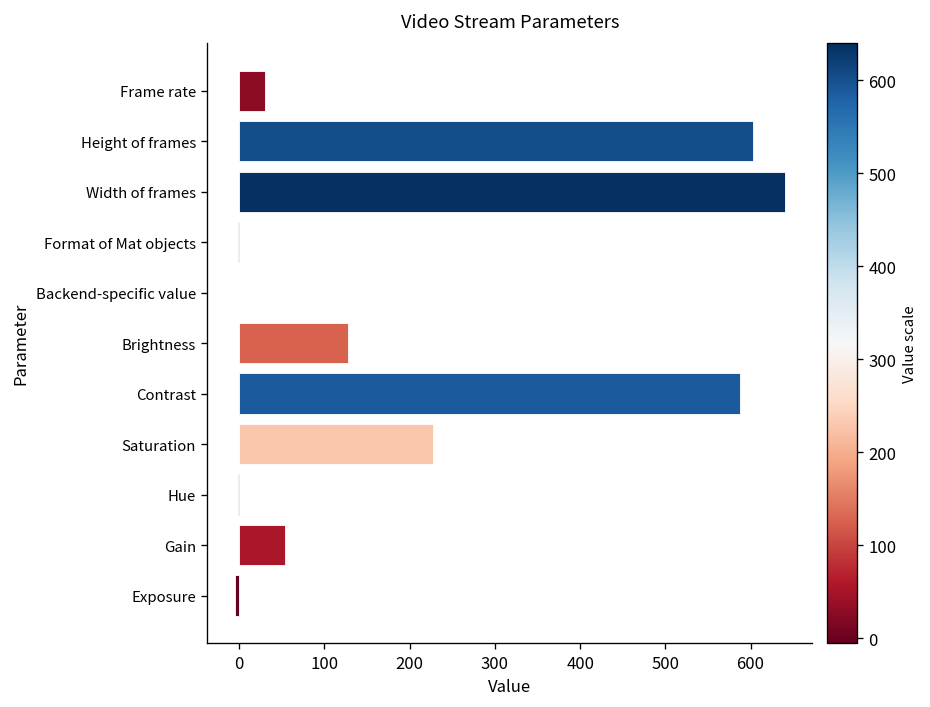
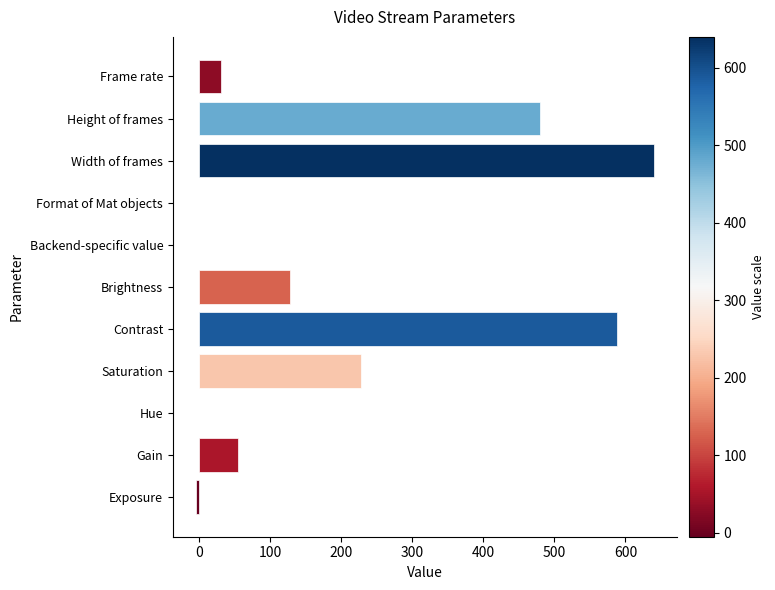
Height of frames: 600 -> 480
